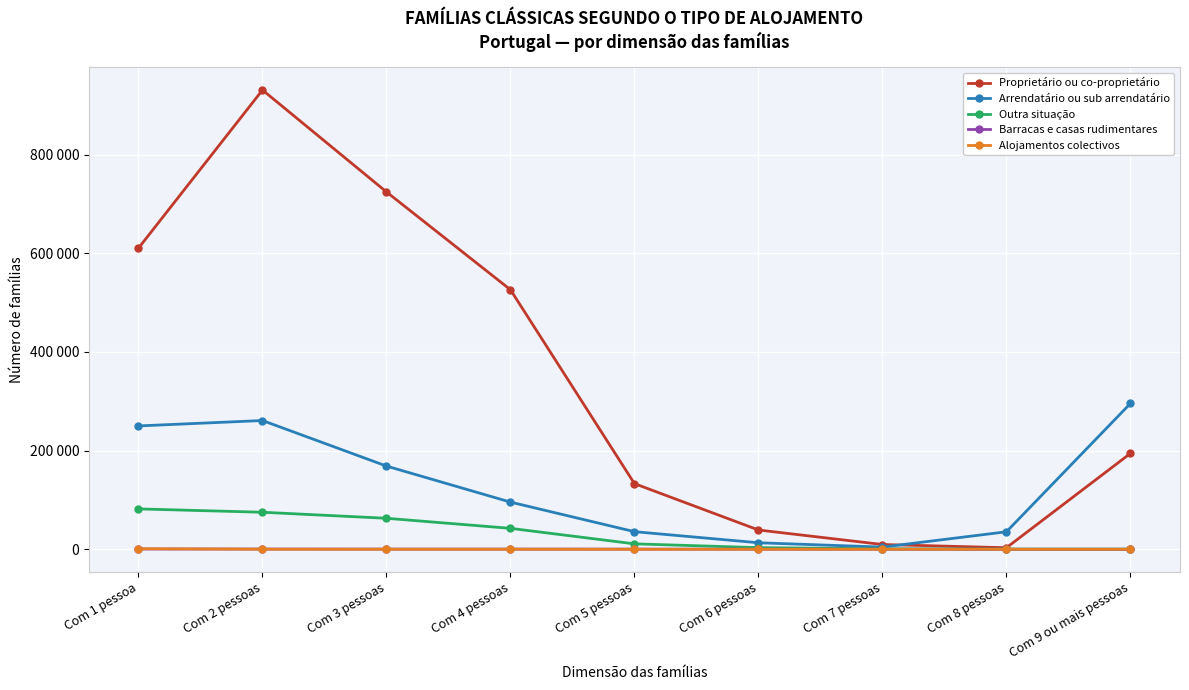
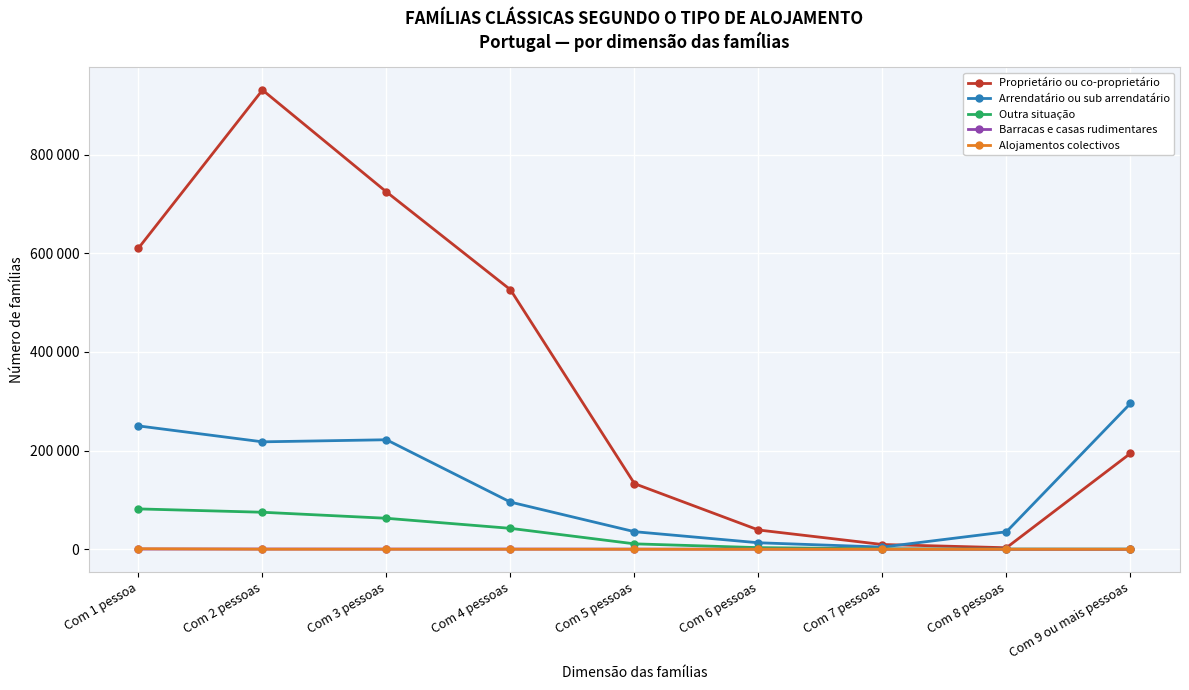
Arrendatário ou sub arrendatário, Com 2 pessoas: 260000 -> 220000
Arrendatário ou sub arrendatário, Com 3 pessoas: 170000 -> 220000
